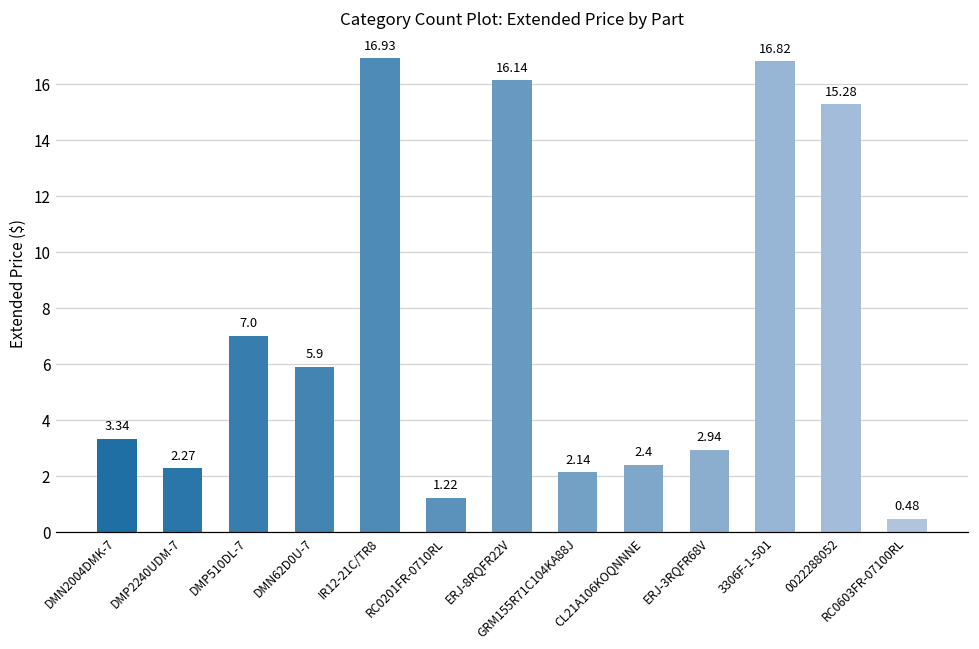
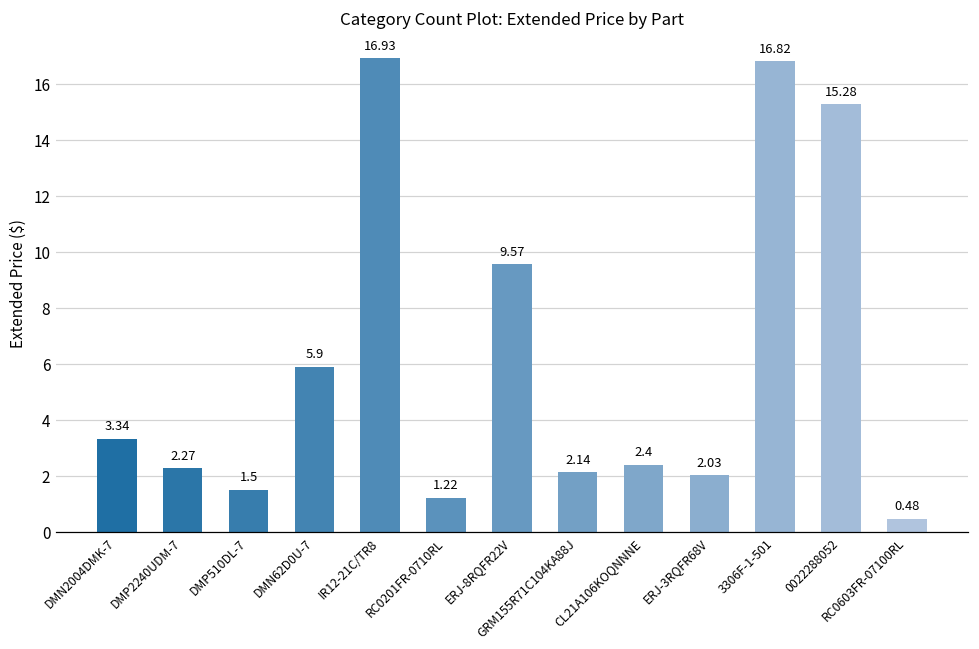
DMP510DL-7: 7.0 -> 1.5
ERJ-8RQFR22V: 16.14 -> 9.57
ERJ-3RQFR68V: 2.94 -> 2.03
